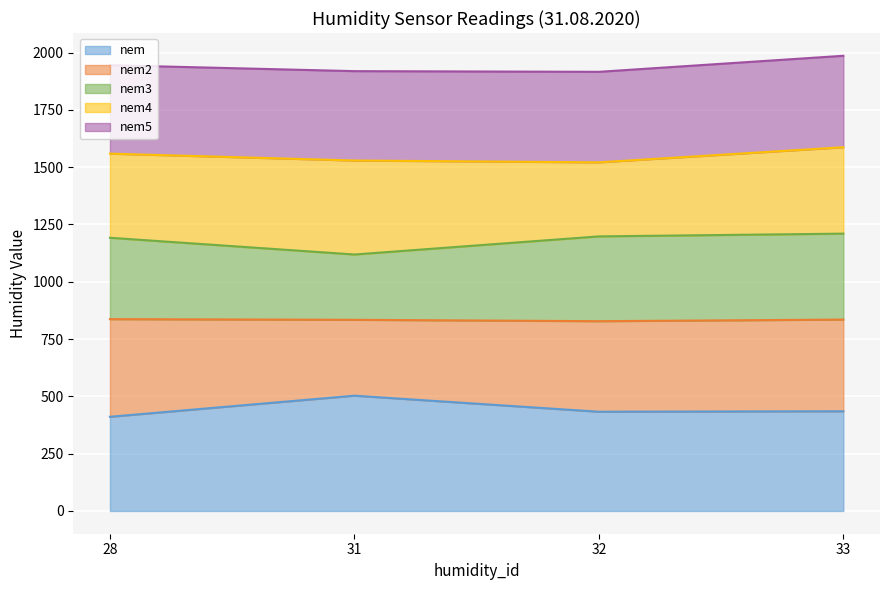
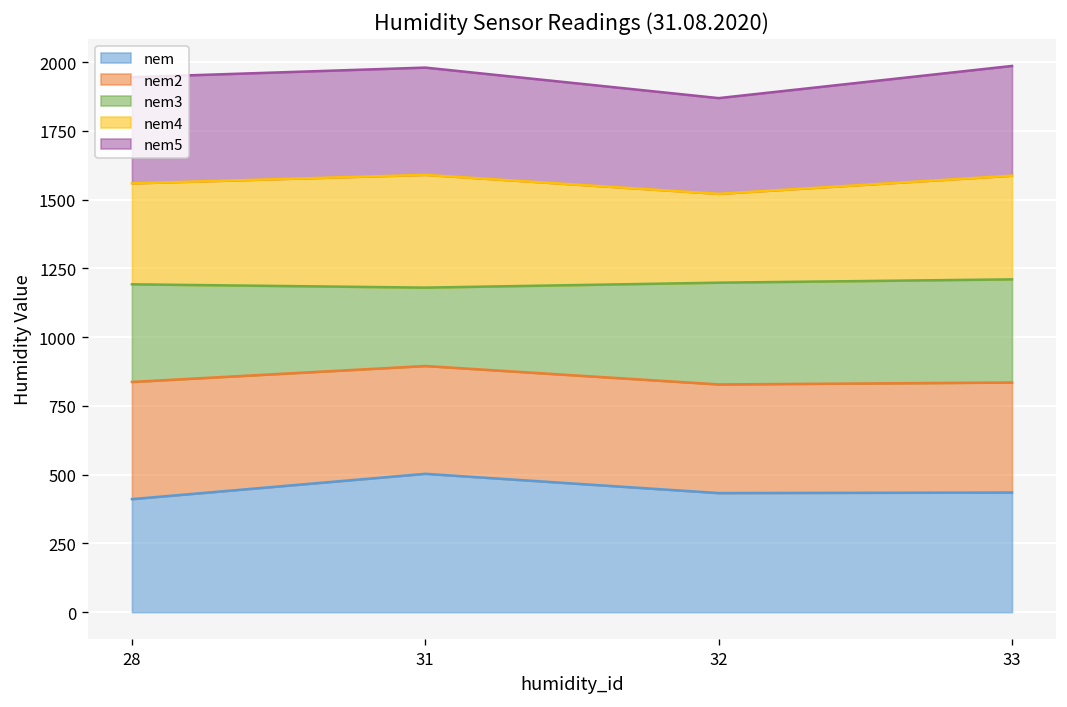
nem2, 31: 330 -> 390
nem5, 32: 400 -> 350
